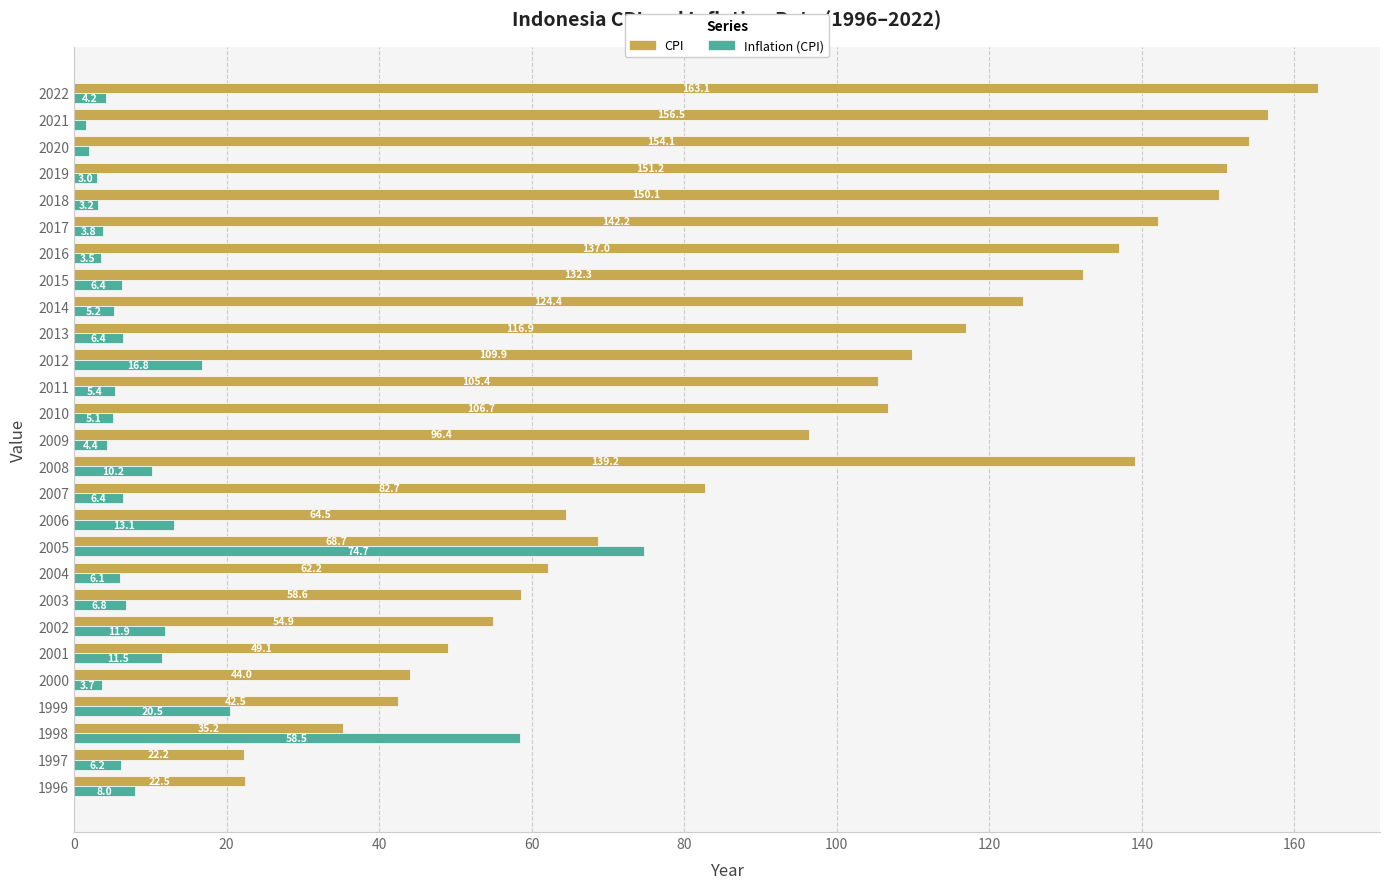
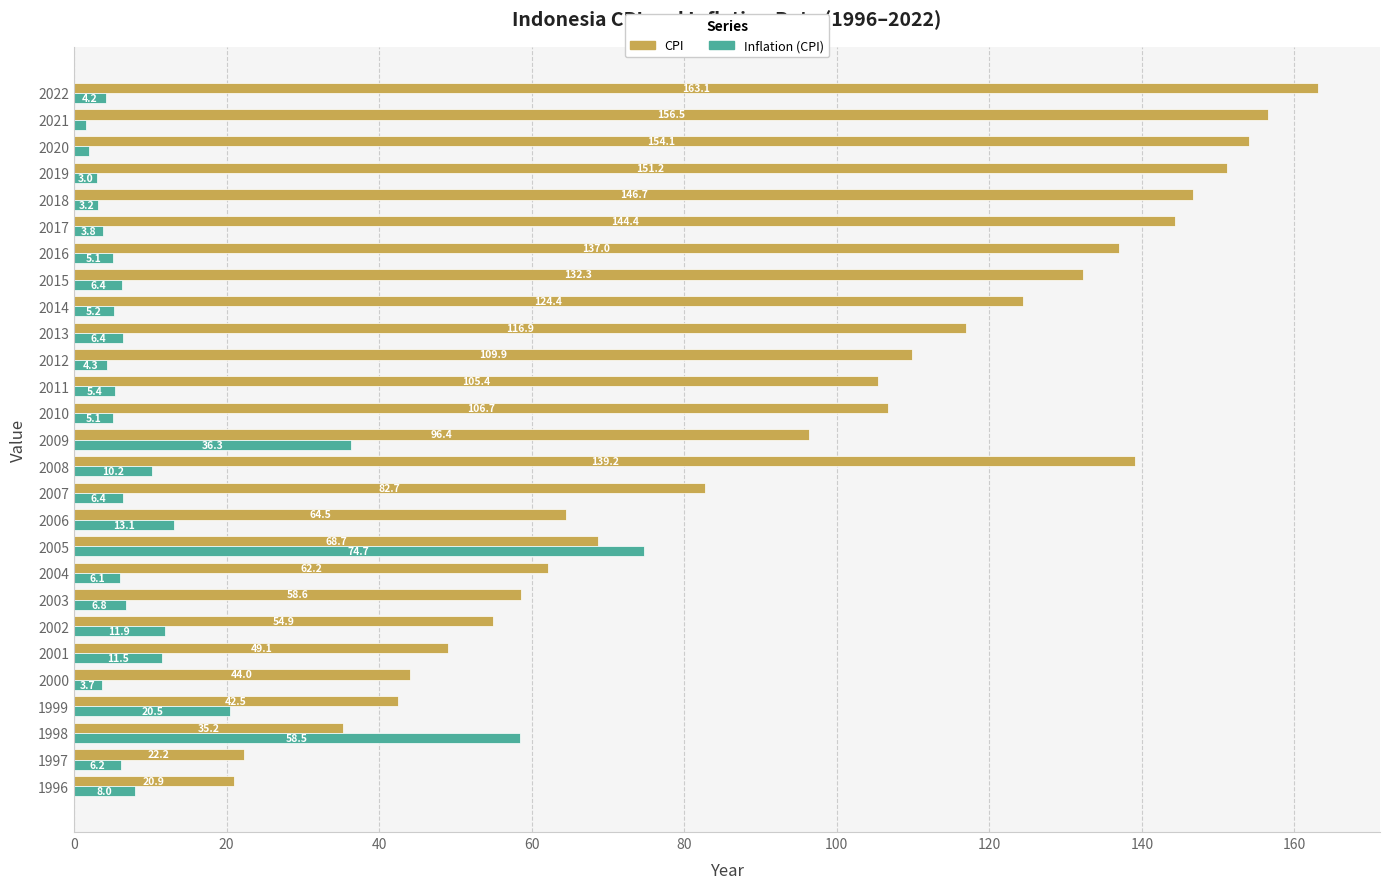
CPI, 2018: 150.1 -> 146.7
CPI, 2017: 142.2 -> 144.4
Inflation (CPI), 2016: 3.5 -> 5.1
Inflation (CPI), 2012: 16.8 -> 4.3
Inflation (CPI), 2009: 4.4 -> 36.3
CPI, 1996: 22.5 -> 20.9
